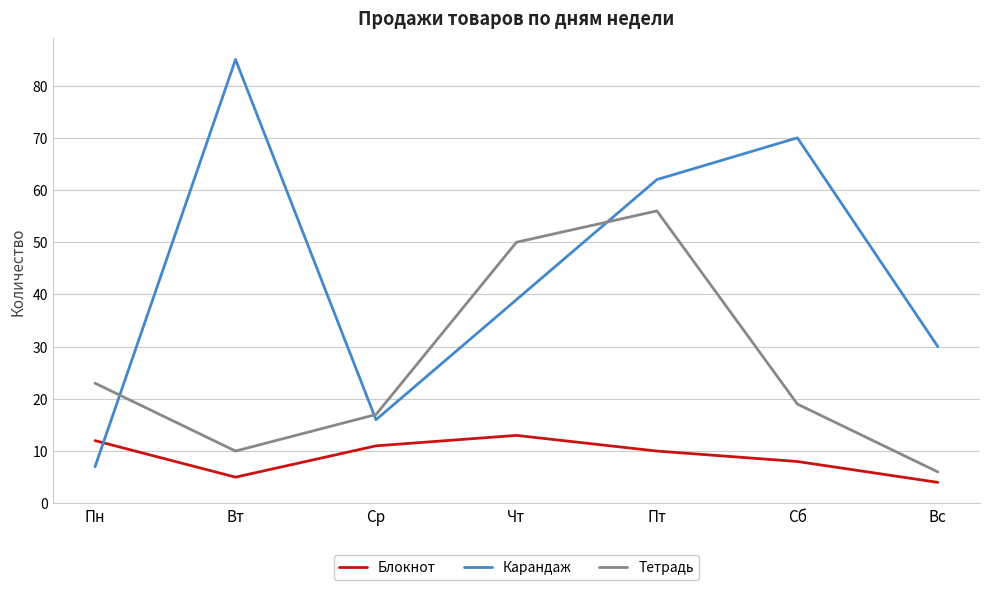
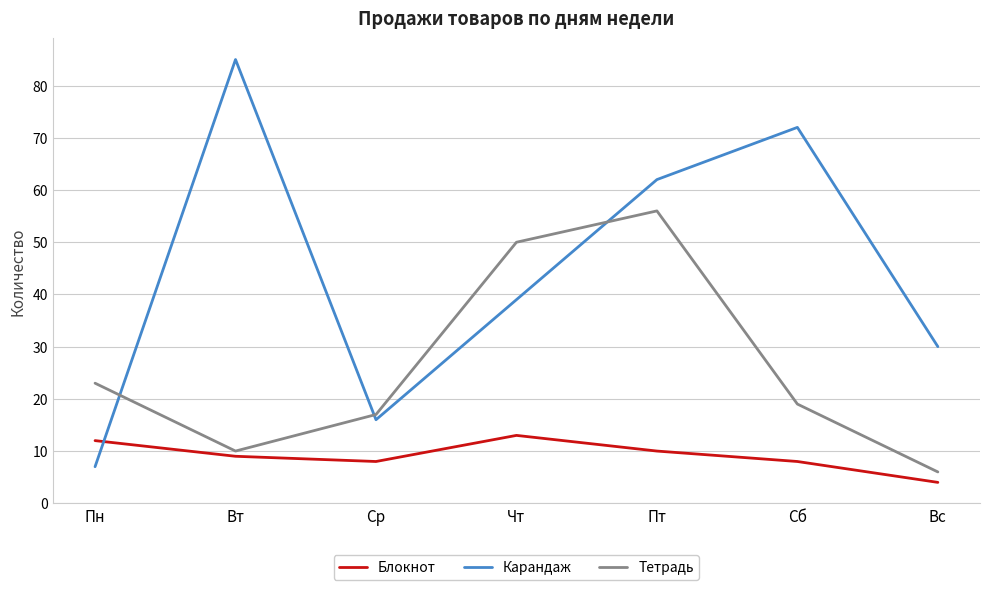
Блокнот, Вт: 5 -> 9
Блокнот, Ср: 11 -> 8
Карандаж, Сб: 70 -> 72
